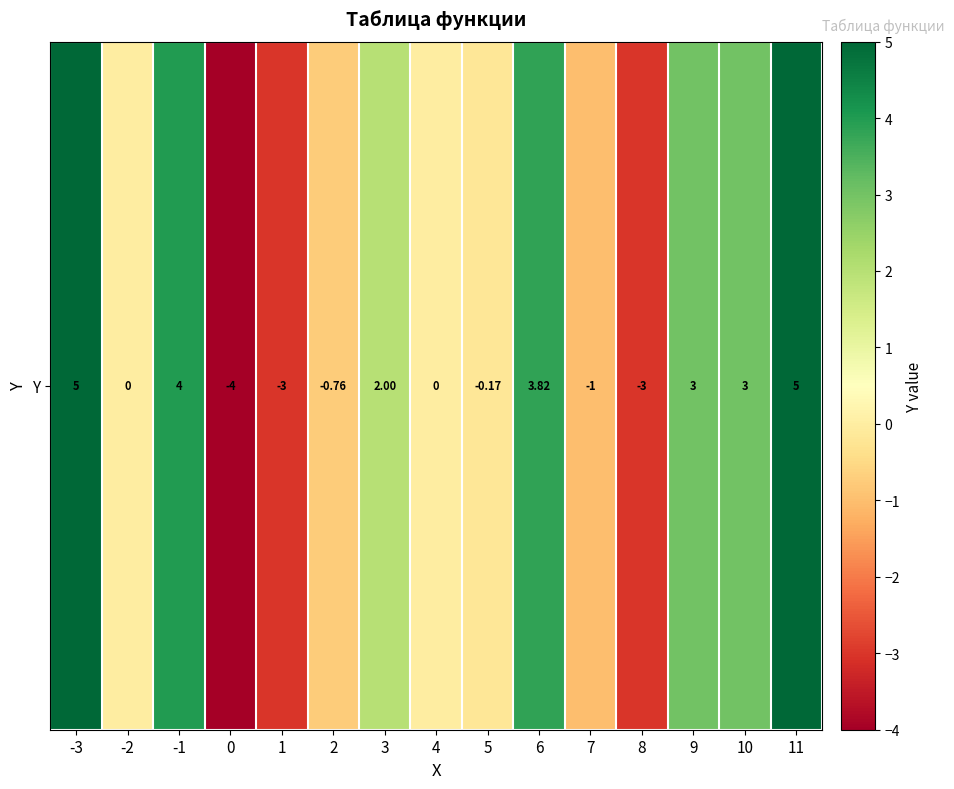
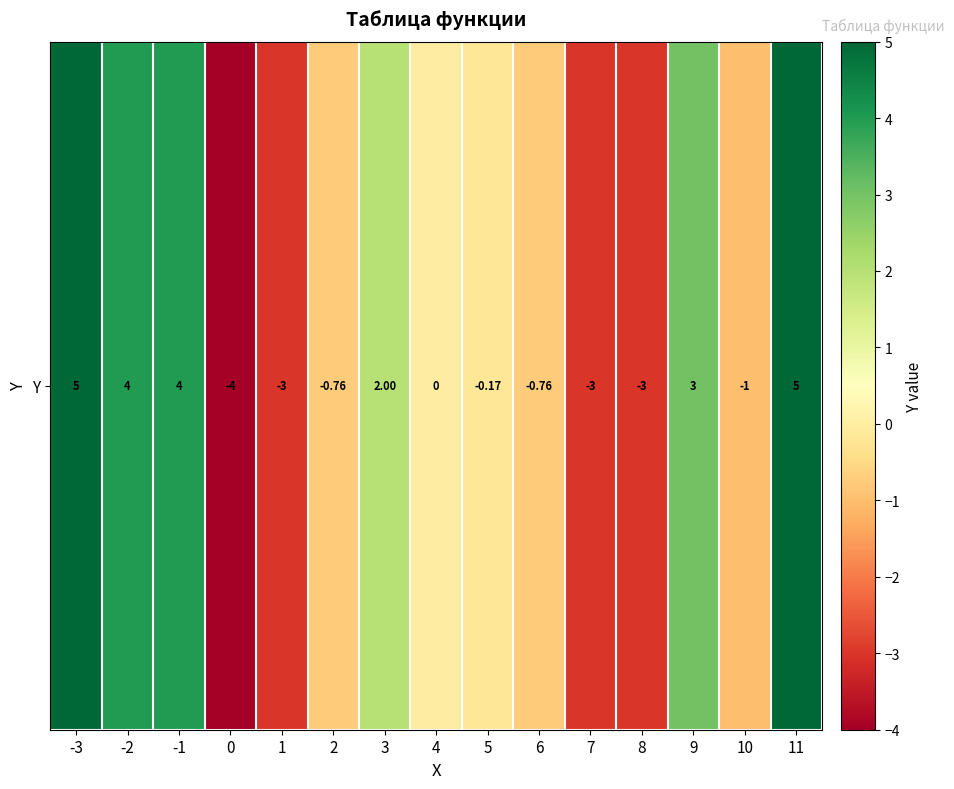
Y, -2: 0 -> 4
Y, 6: 3.82 -> -0.76
Y, 7: -1 -> -3
Y, 10: 3 -> -1
